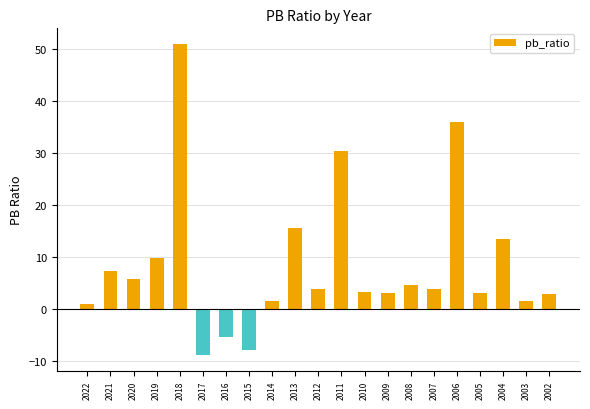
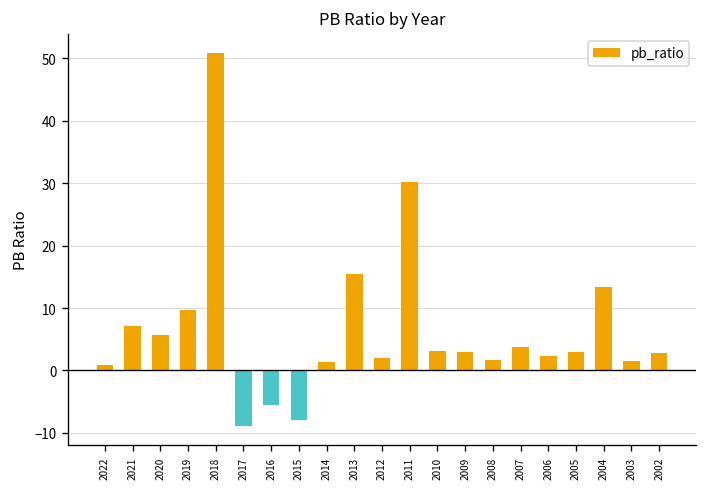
2012: 4 -> 2
2008: 5 -> 2
2006: 36 -> 2
